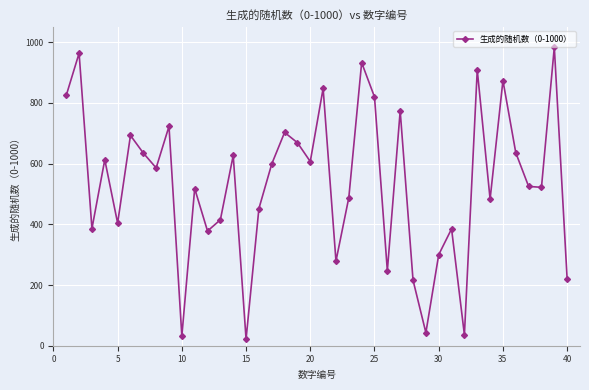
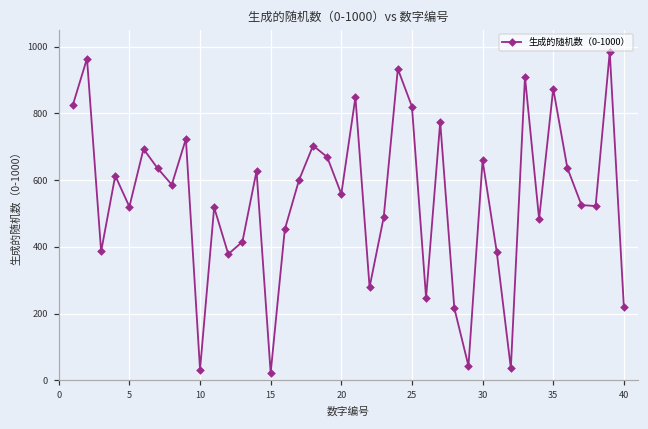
5: 400 -> 520
20: 610 -> 560
30: 300 -> 660
